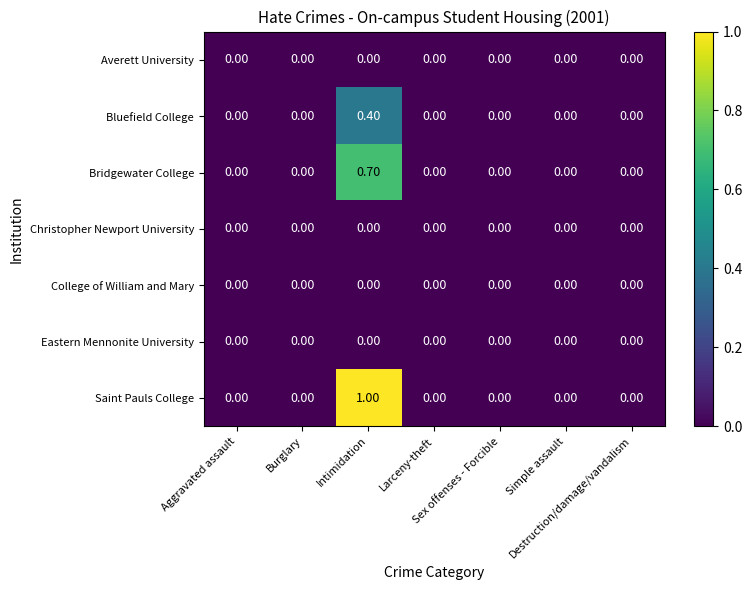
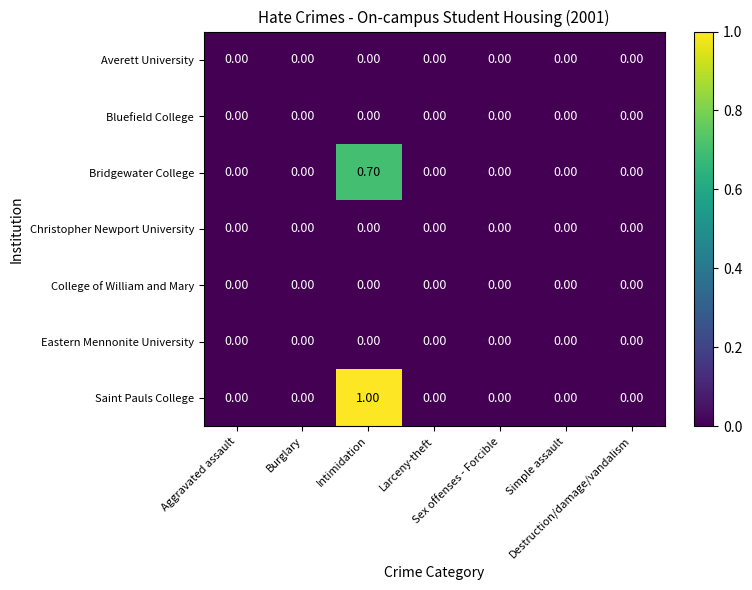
Bluefield College, Intimidation: 0.40 -> 0.00
